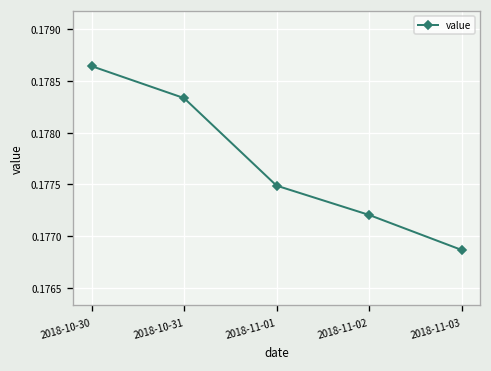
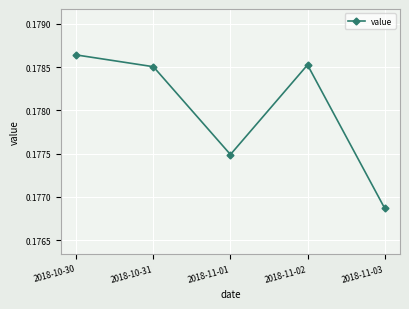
2018-10-31: 0.1783 -> 0.1785
2018-11-02: 0.1772 -> 0.1785
